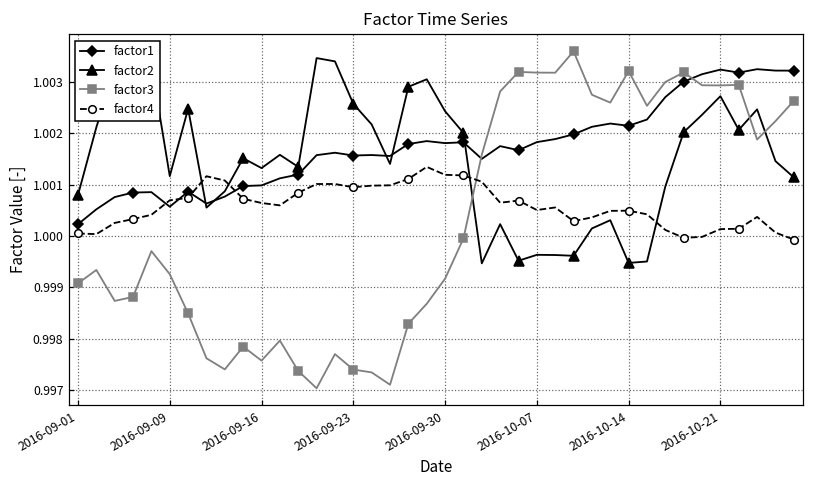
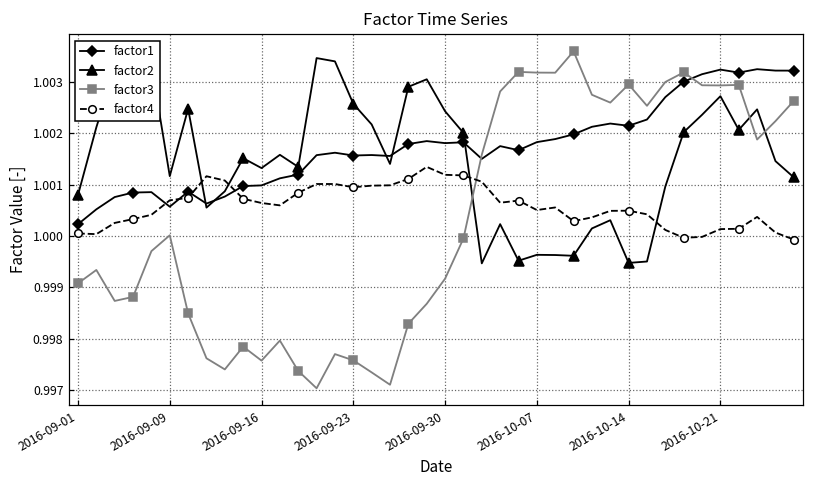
factor3, 2016-09-09: 0.9993 -> 1.0000
factor3, 2016-09-23: 0.9974 -> 0.9976
factor3, 2016-10-14: 1.0032 -> 1.0029
